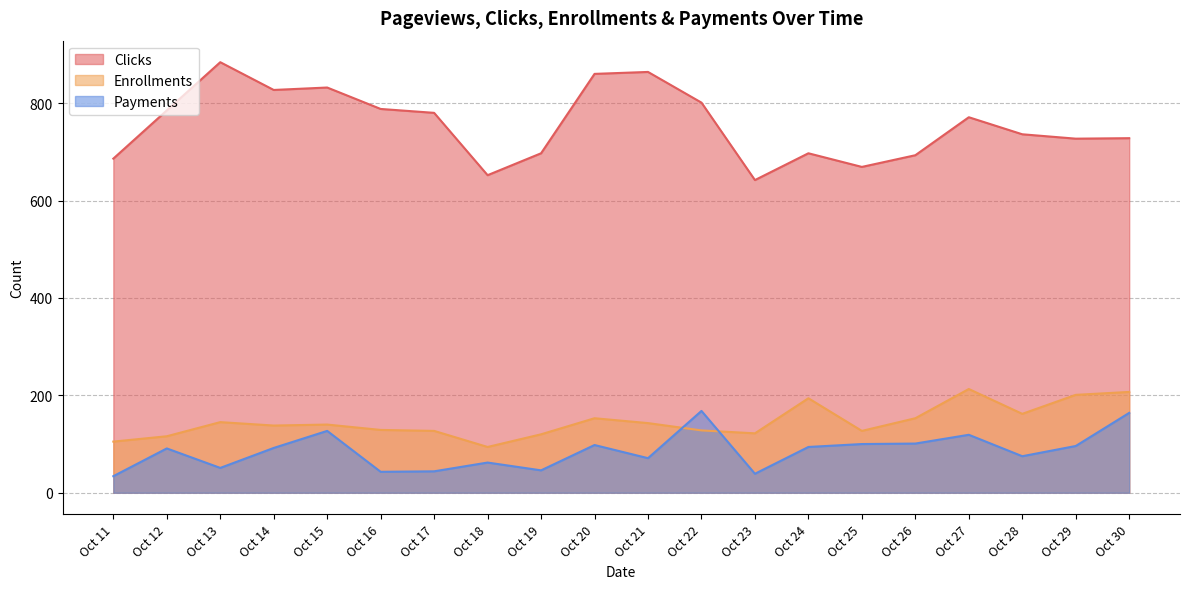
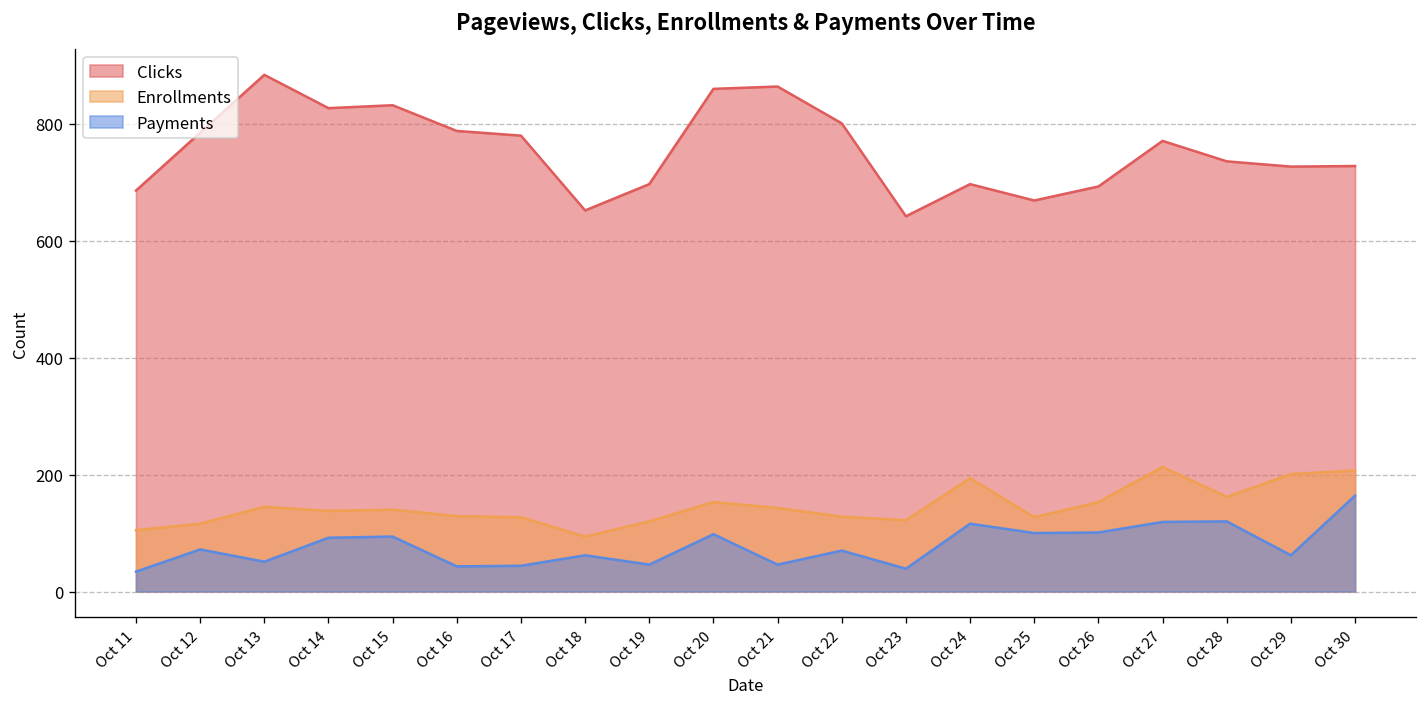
Payments, Oct 12: 90 -> 70
Payments, Oct 15: 130 -> 90
Payments, Oct 21: 70 -> 50
Payments, Oct 22: 170 -> 70
Payments, Oct 24: 90 -> 120
Payments, Oct 28: 80 -> 120
Payments, Oct 29: 100 -> 60
